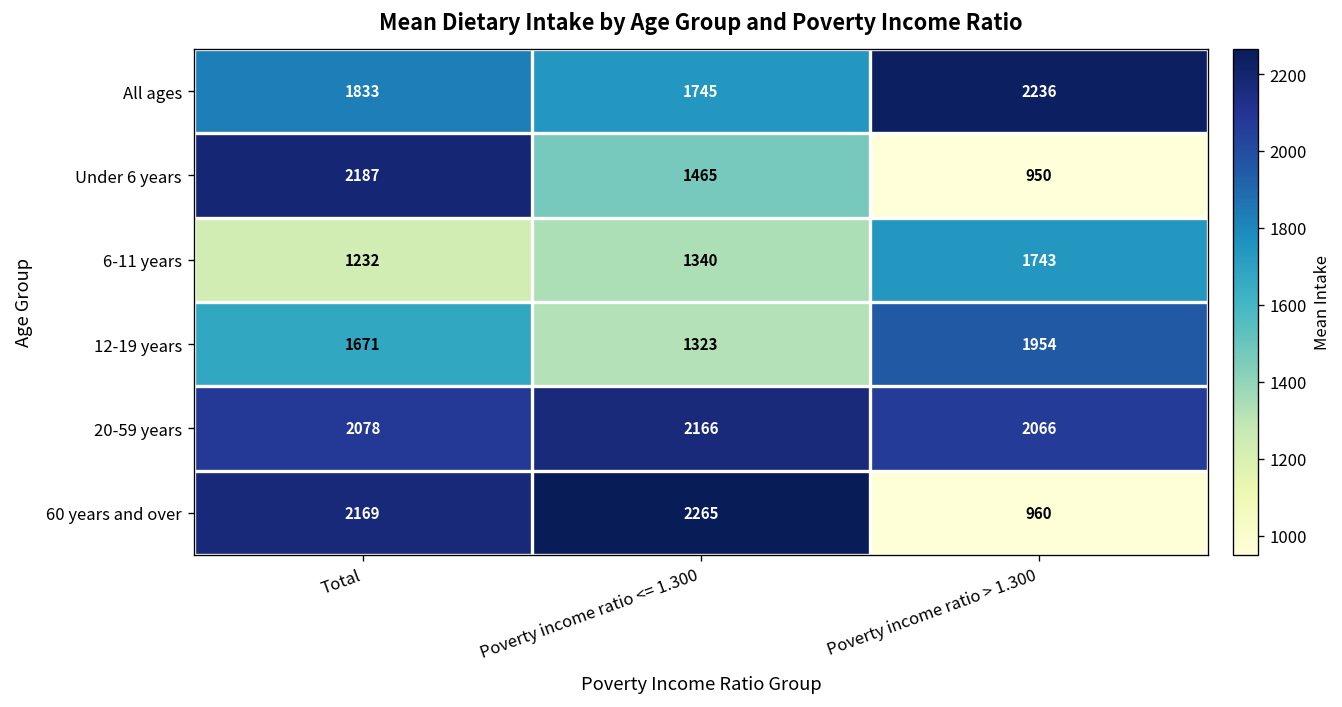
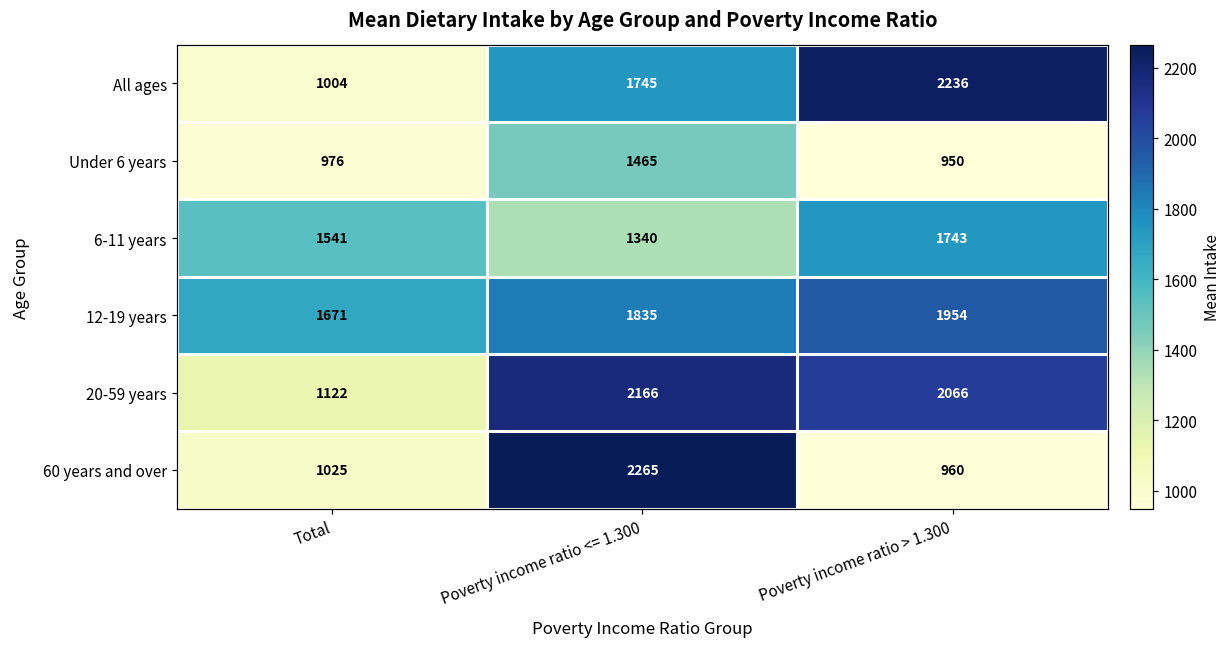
All ages, Total: 1833 -> 1004
Under 6 years, Total: 2187 -> 976
6-11 years, Total: 1232 -> 1541
12-19 years, Poverty income ratio <= 1.300: 1323 -> 1835
20-59 years, Total: 2078 -> 1122
60 years and over, Total: 2169 -> 1025
